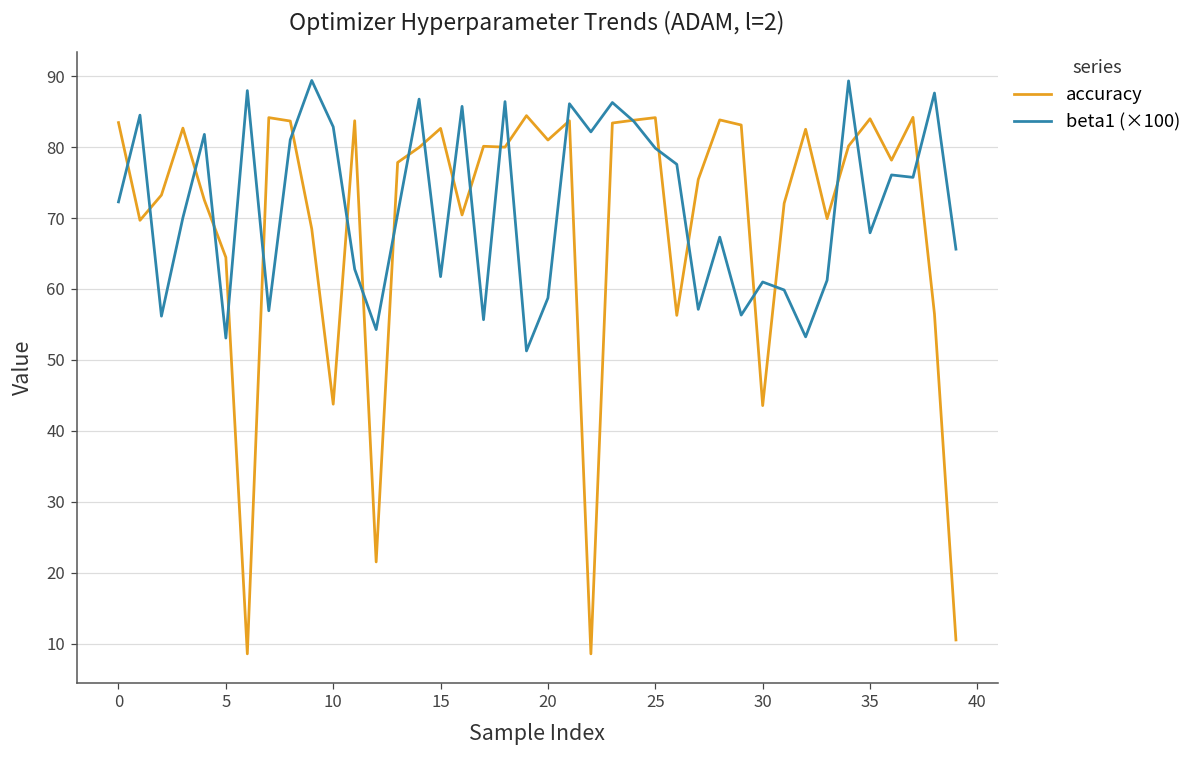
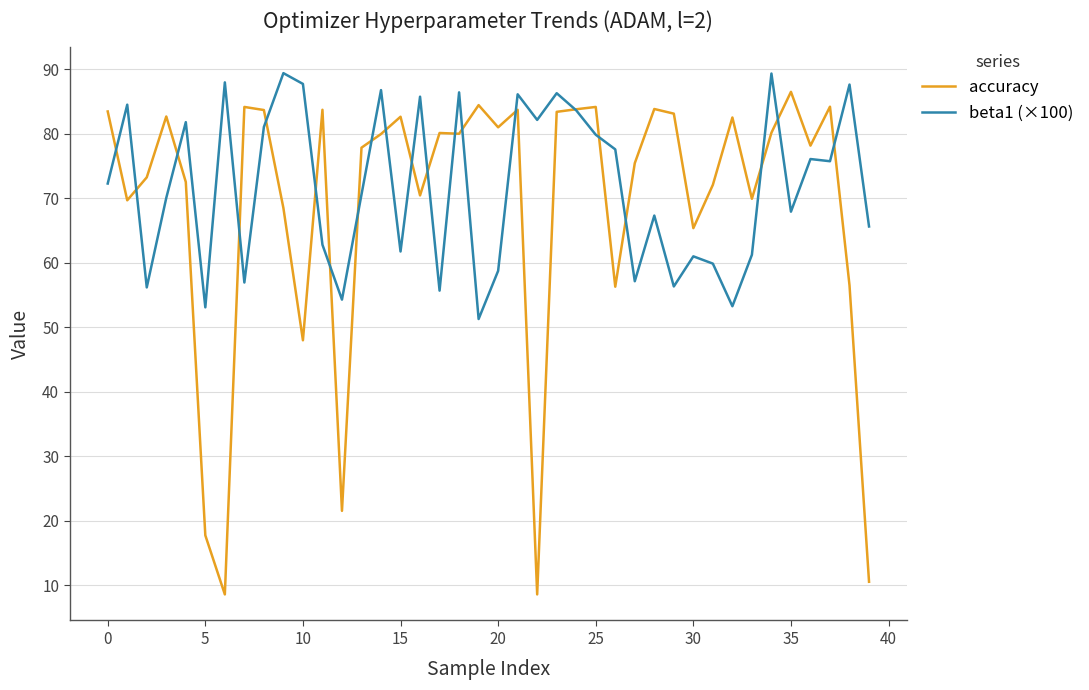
accuracy, 5: 64 -> 18
accuracy, 10: 44 -> 48
beta1 (×100), 10: 83 -> 88
accuracy, 30: 44 -> 65
accuracy, 35: 84 -> 87
